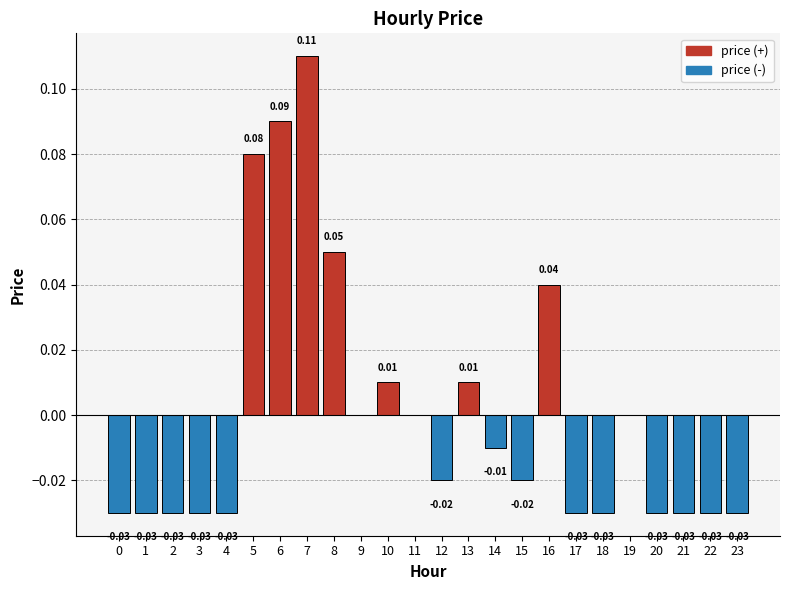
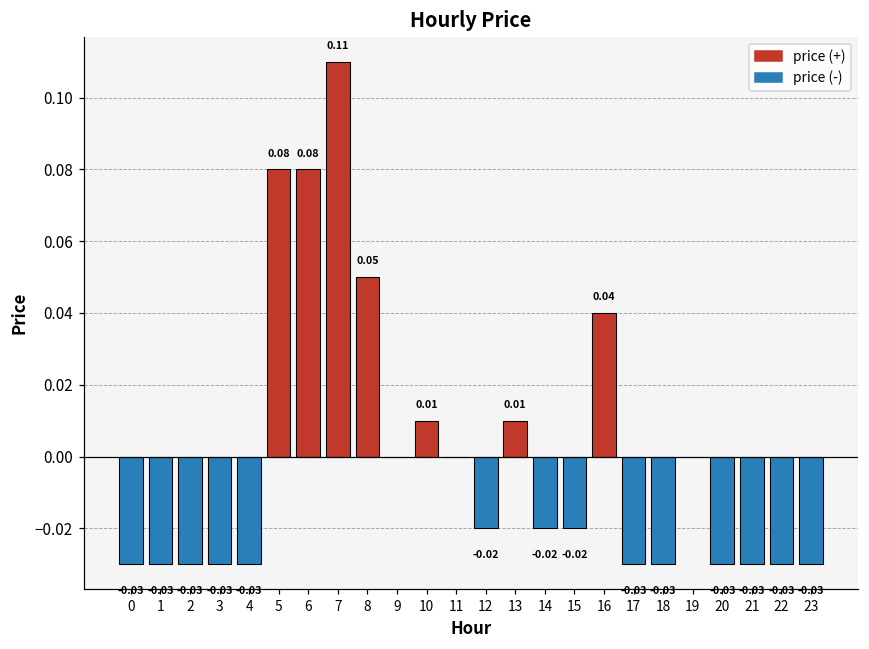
6: 0.09 -> 0.08
14: -0.01 -> -0.02
